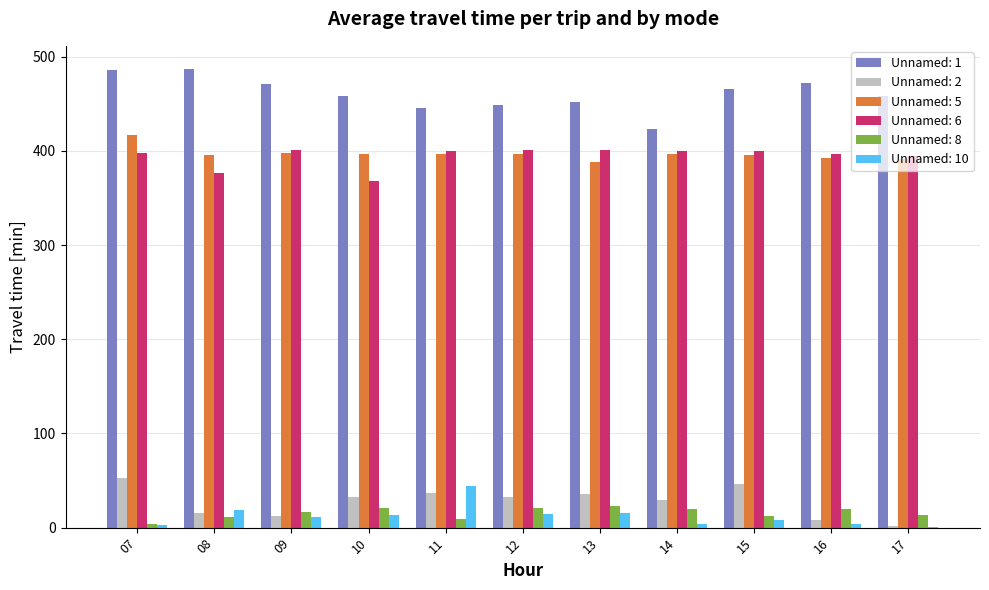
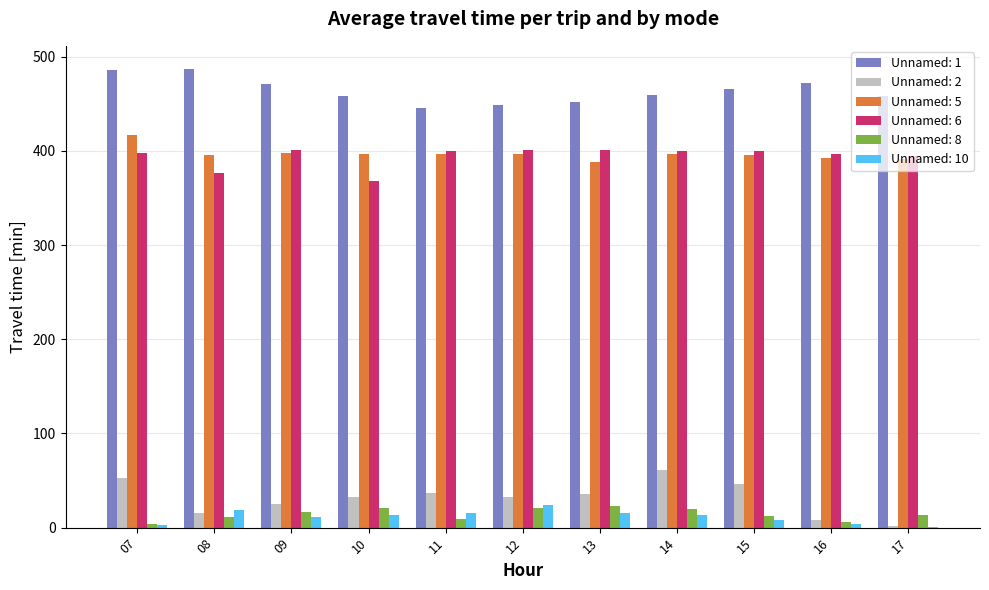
Unnamed: 2, 09: 10 -> 30
Unnamed: 10, 11: 40 -> 20
Unnamed: 10, 12: 10 -> 20
Unnamed: 1, 14: 420 -> 460
Unnamed: 2, 14: 30 -> 60
Unnamed: 10, 14: 0 -> 10
Unnamed: 8, 16: 20 -> 10
